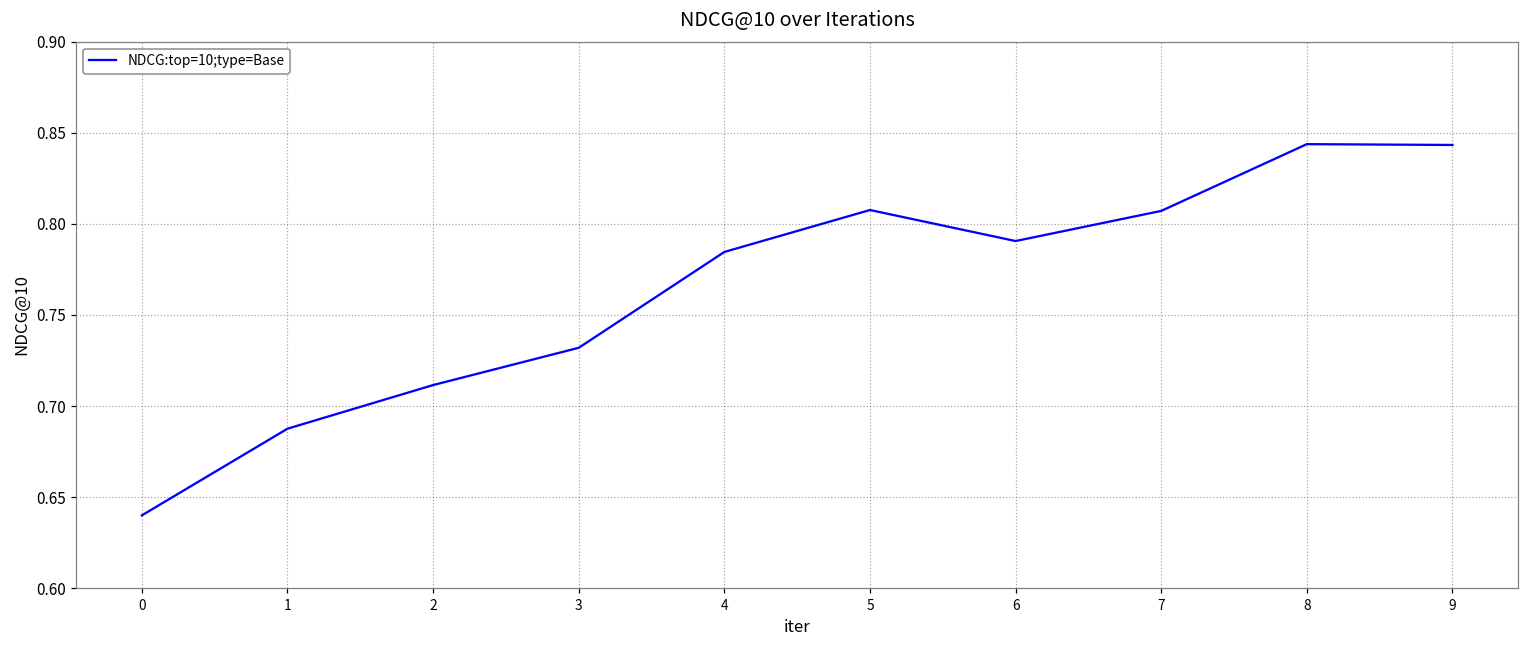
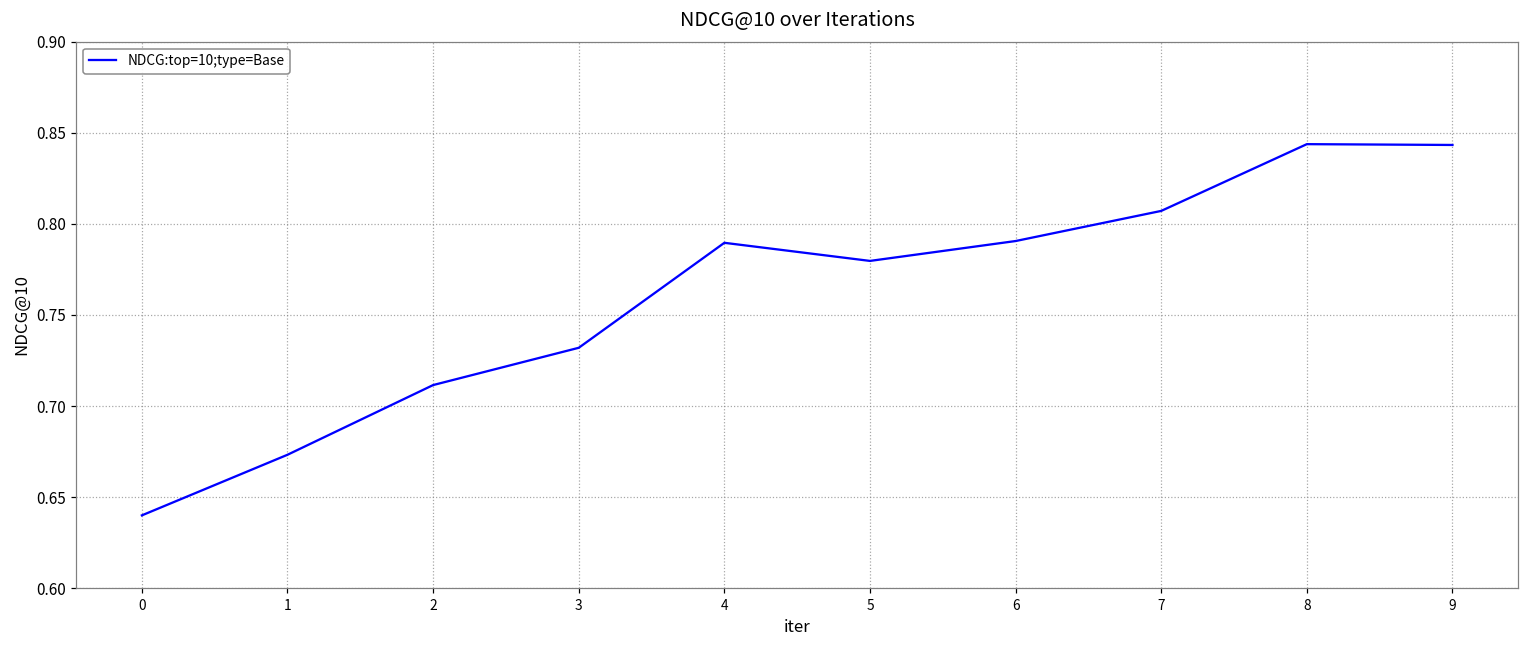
1: 0.688 -> 0.673
4: 0.785 -> 0.790
5: 0.808 -> 0.780
